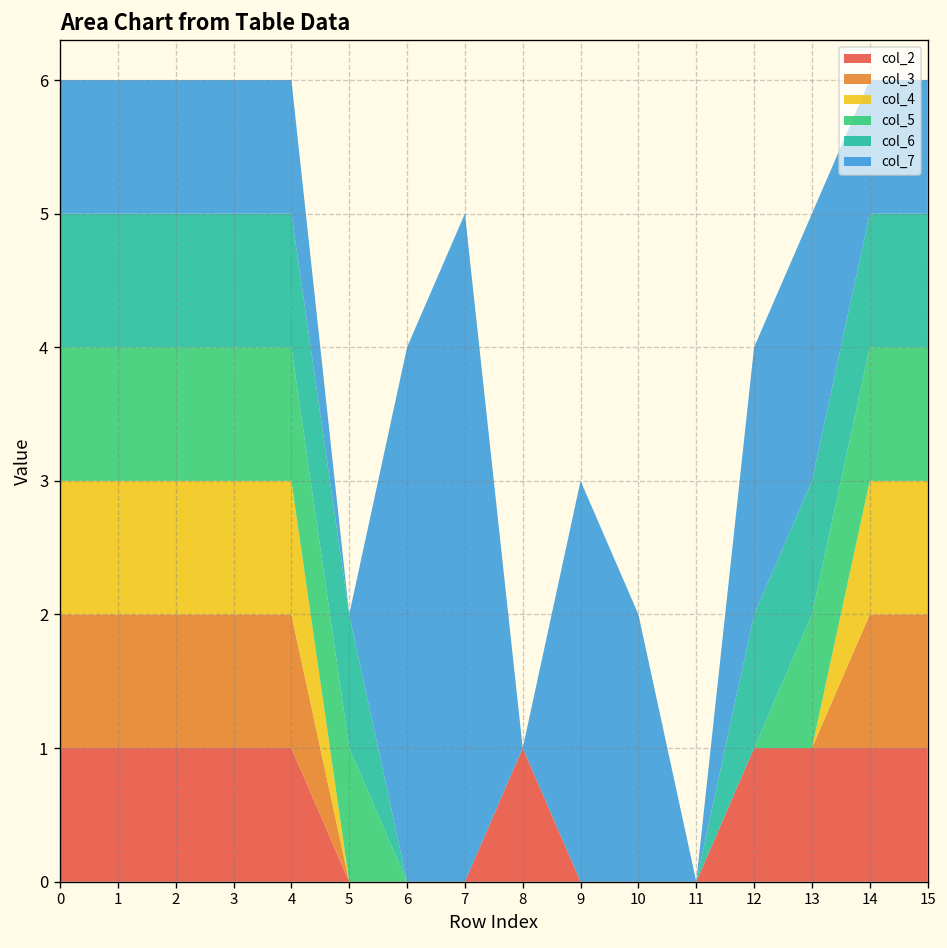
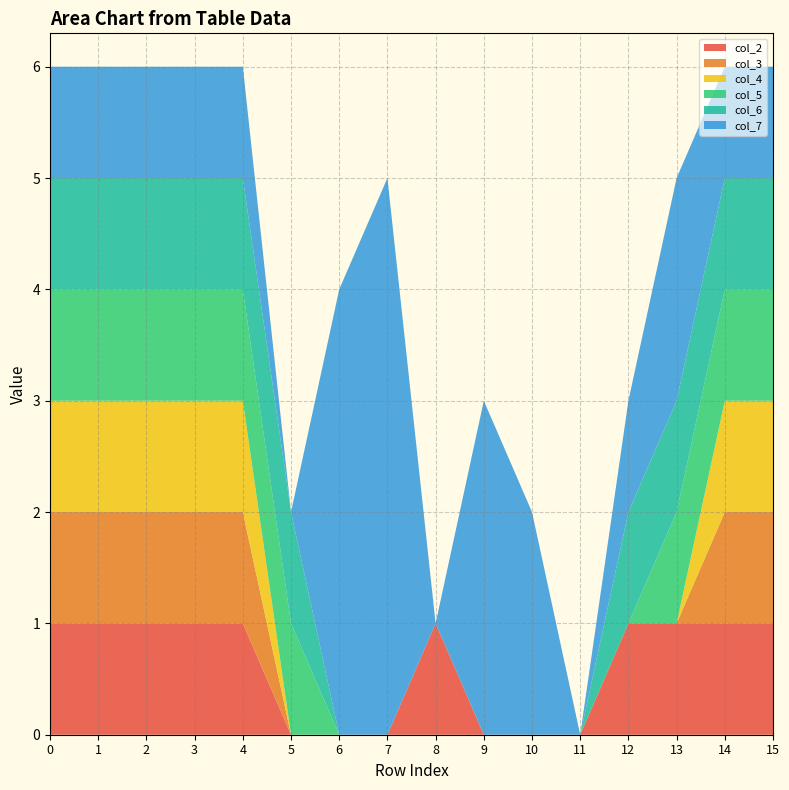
col_7, 12: 2 -> 1
